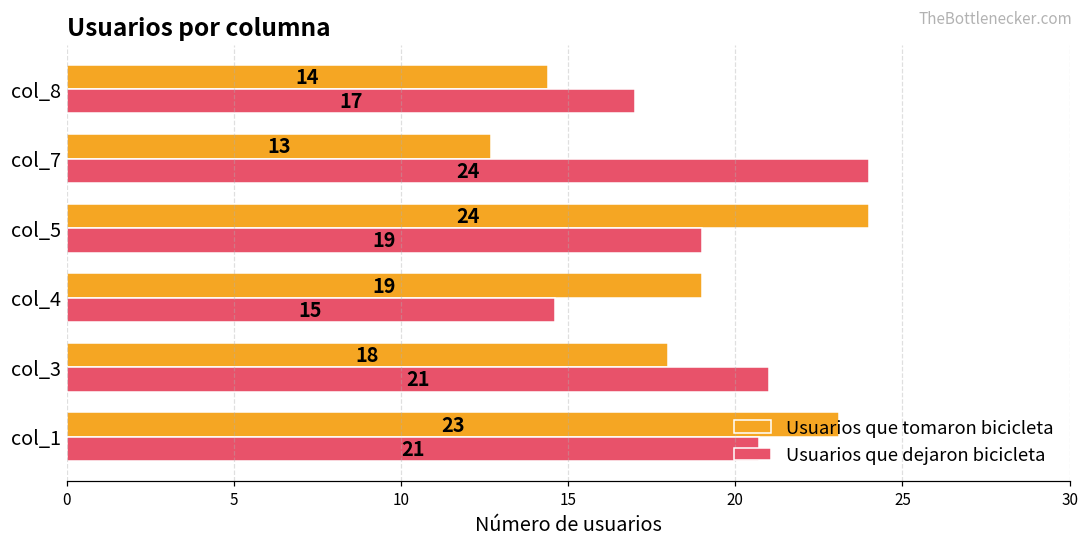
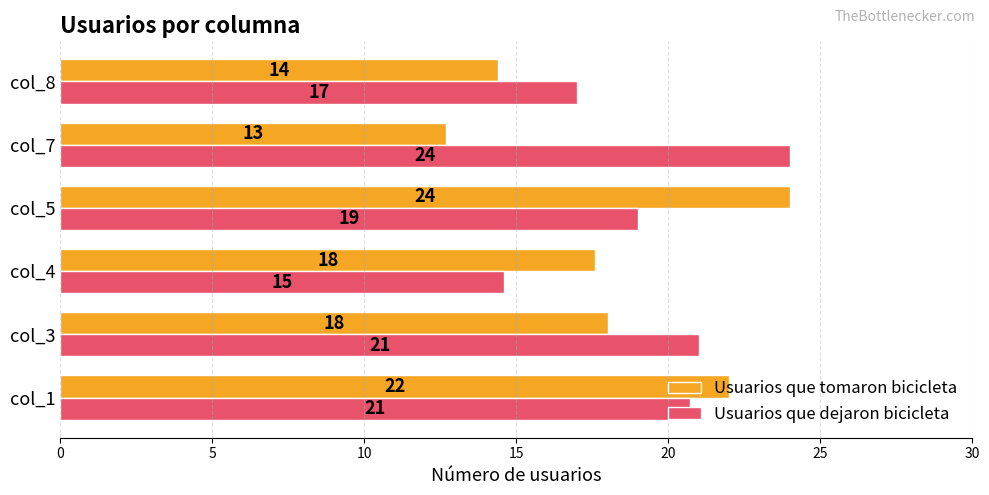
Usuarios que tomaron bicicleta, col_4: 19 -> 18
Usuarios que tomaron bicicleta, col_1: 23 -> 22
